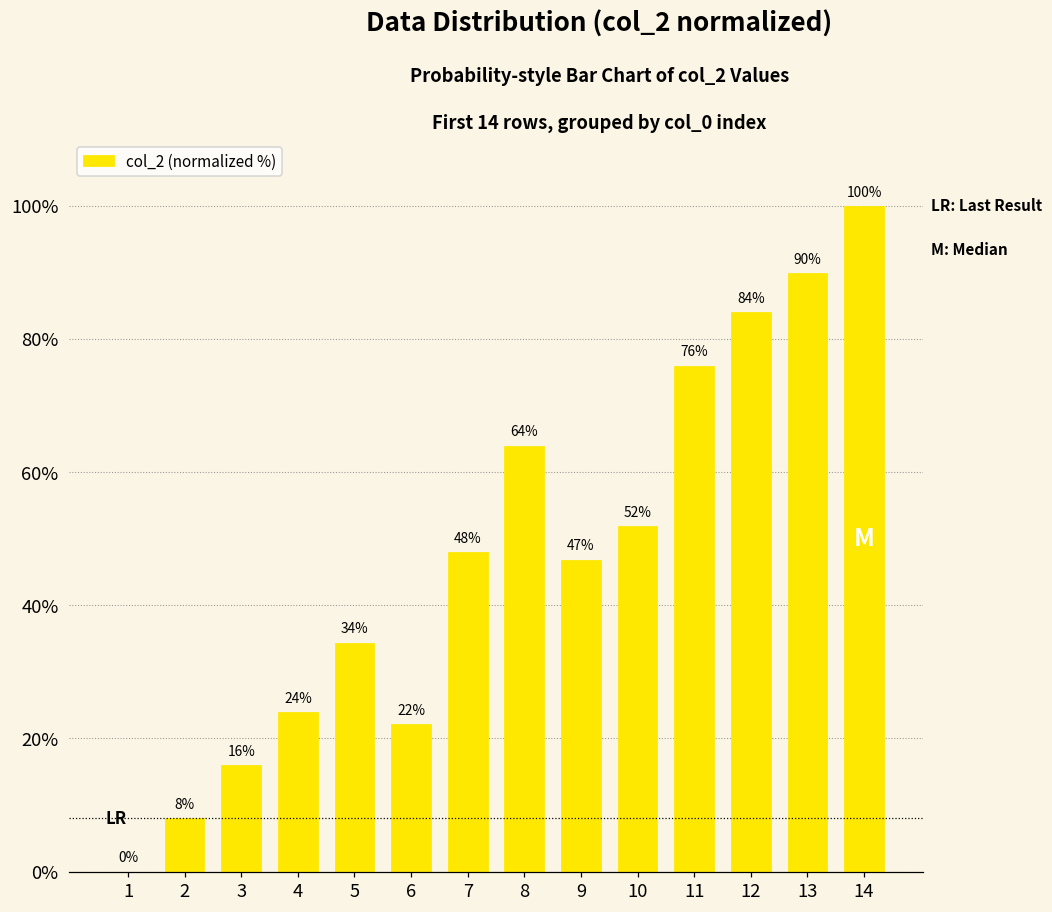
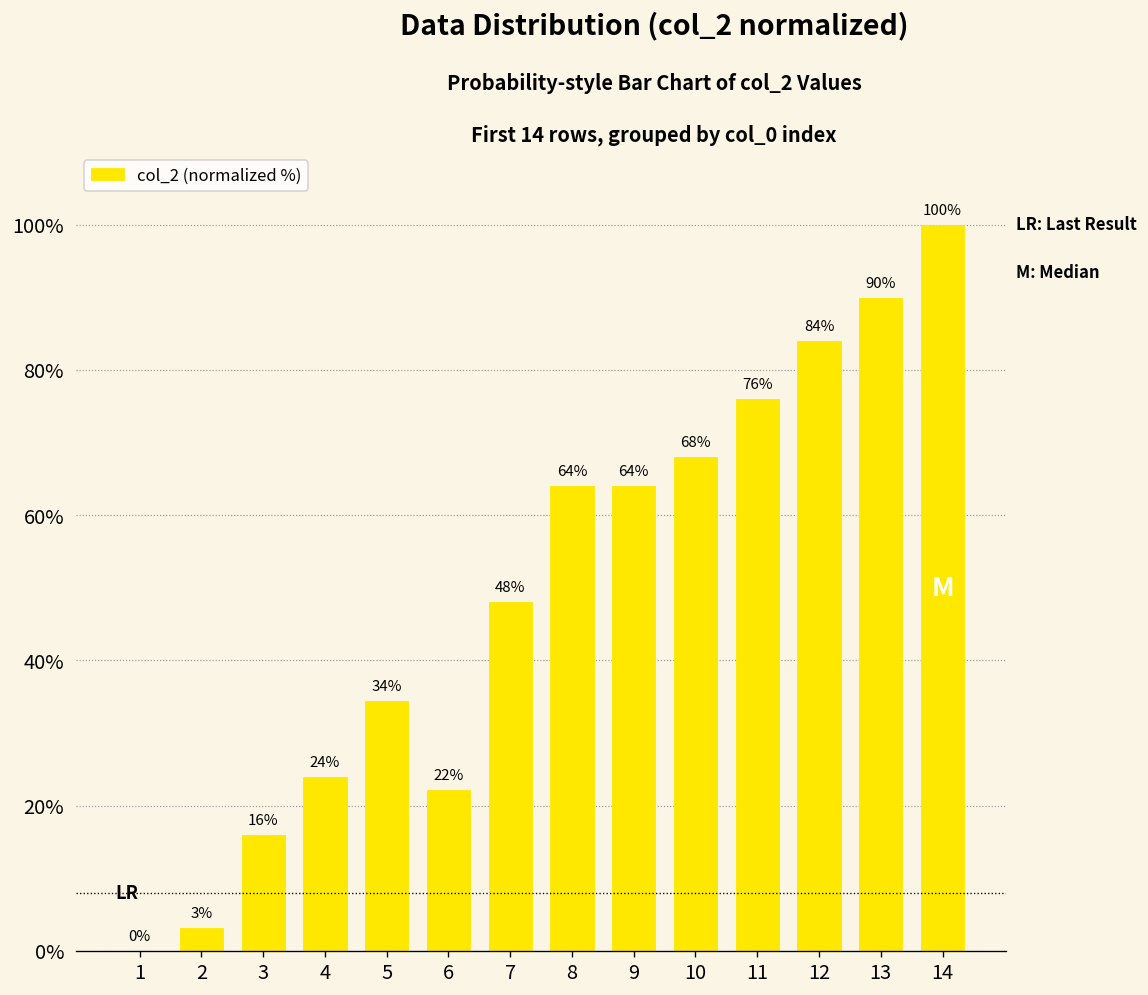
2: 8% -> 3%
9: 47% -> 64%
10: 52% -> 68%
